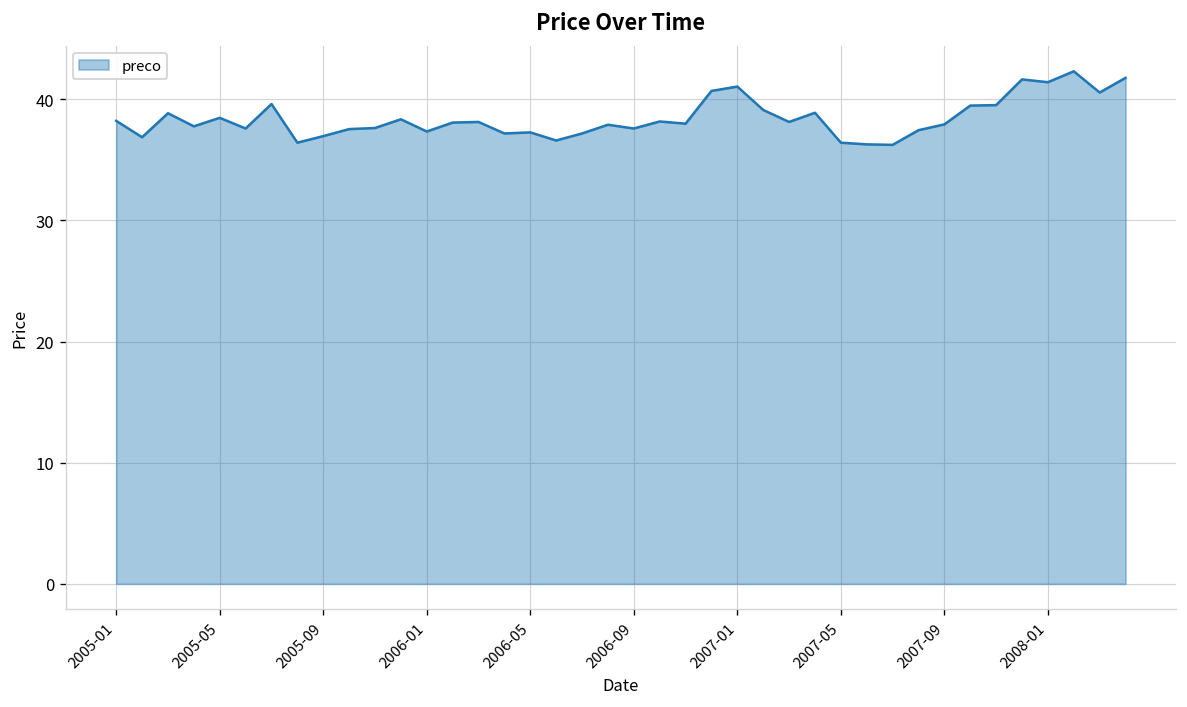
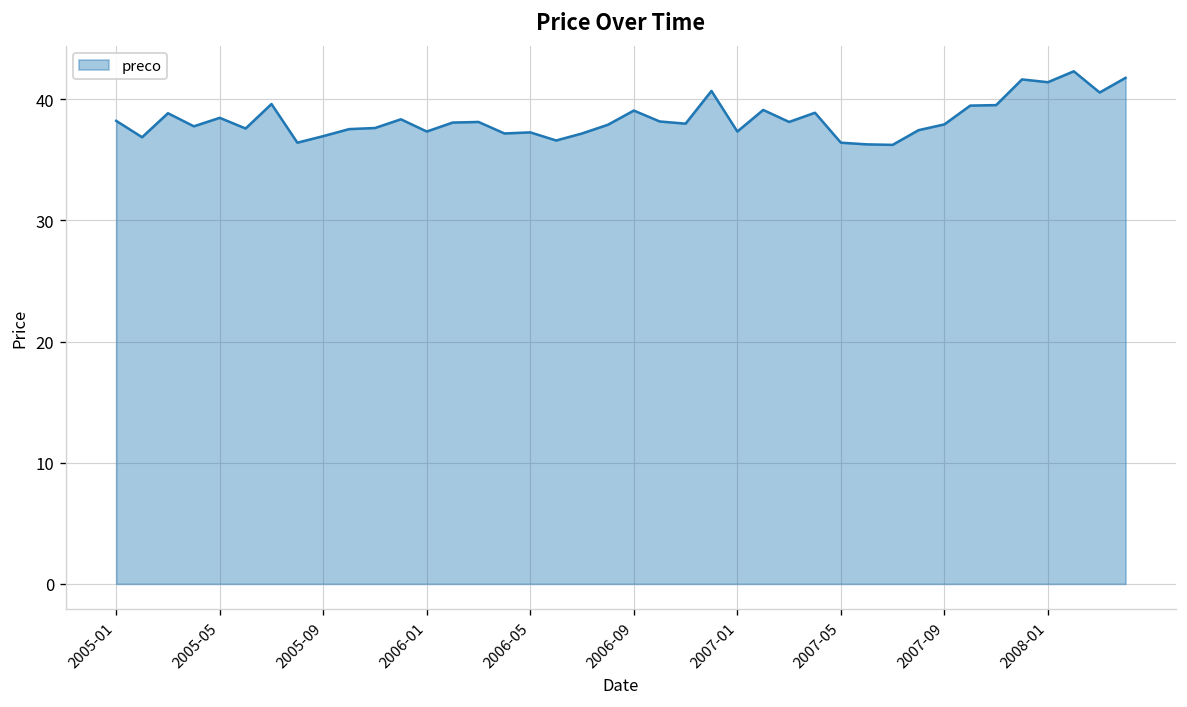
2006-09: 37.6 -> 39.1
2007-01: 41.0 -> 37.3
